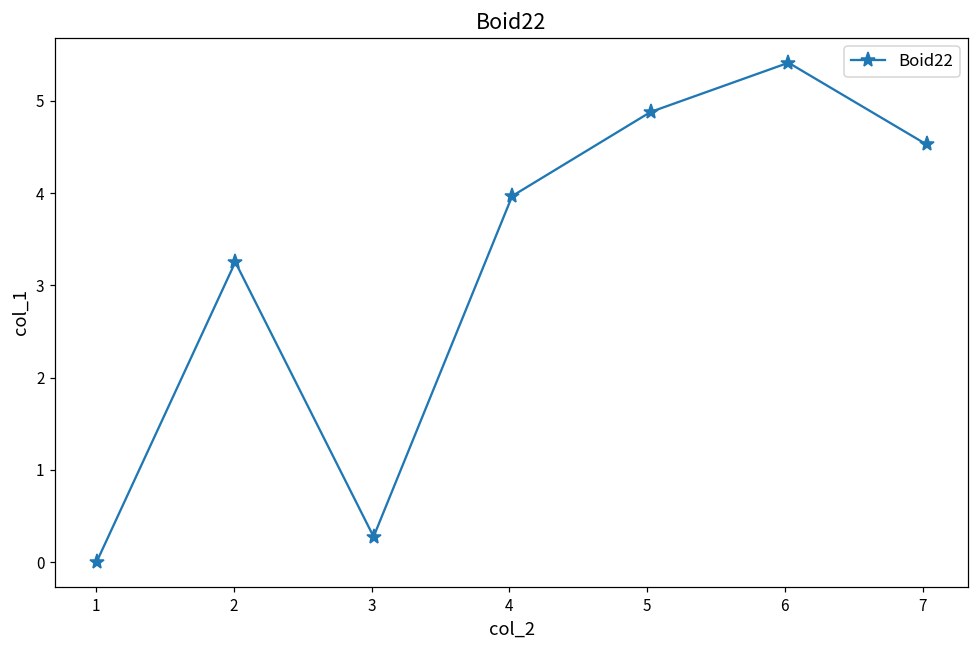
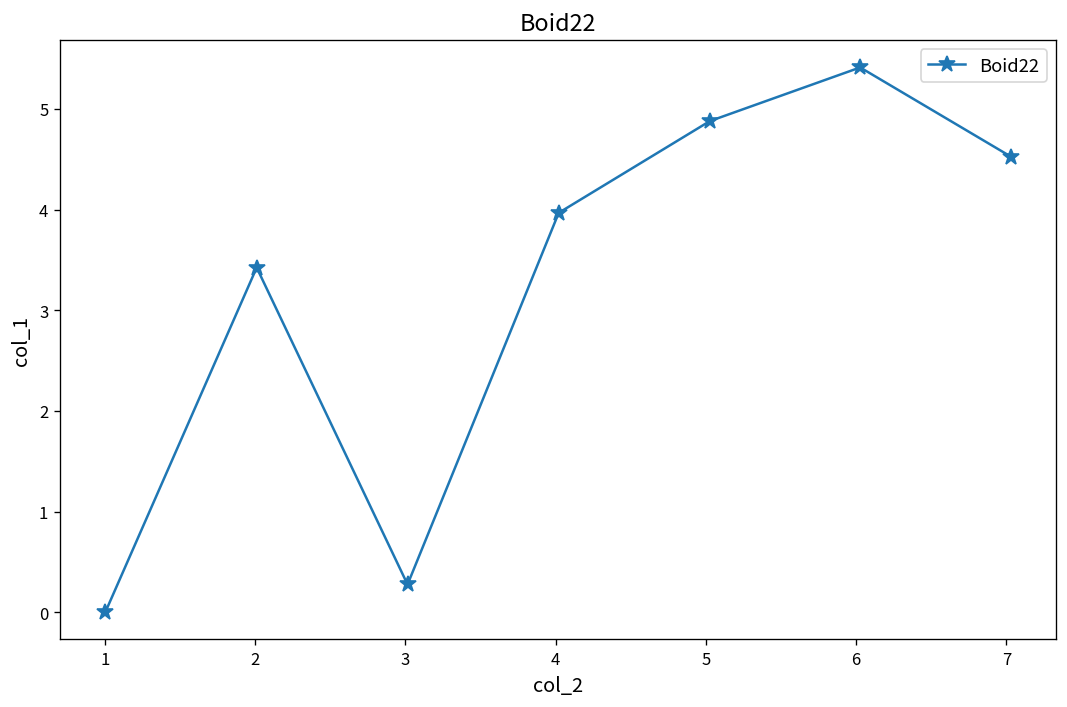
2: 3.3 -> 3.4
